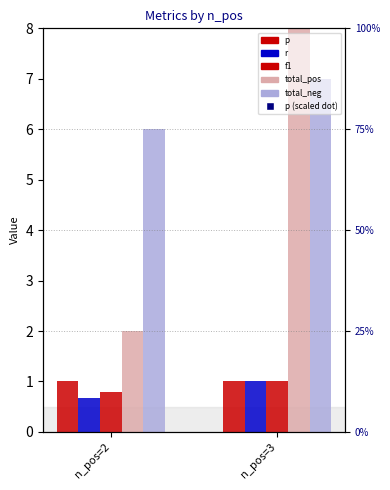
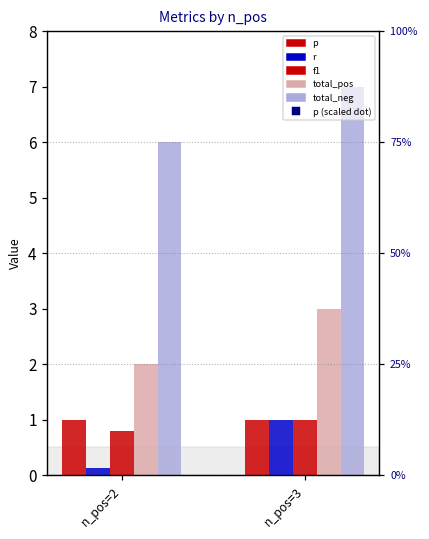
r, n_pos=2: 0.7 -> 0.1
total_pos, n_pos=3: 8 -> 3
